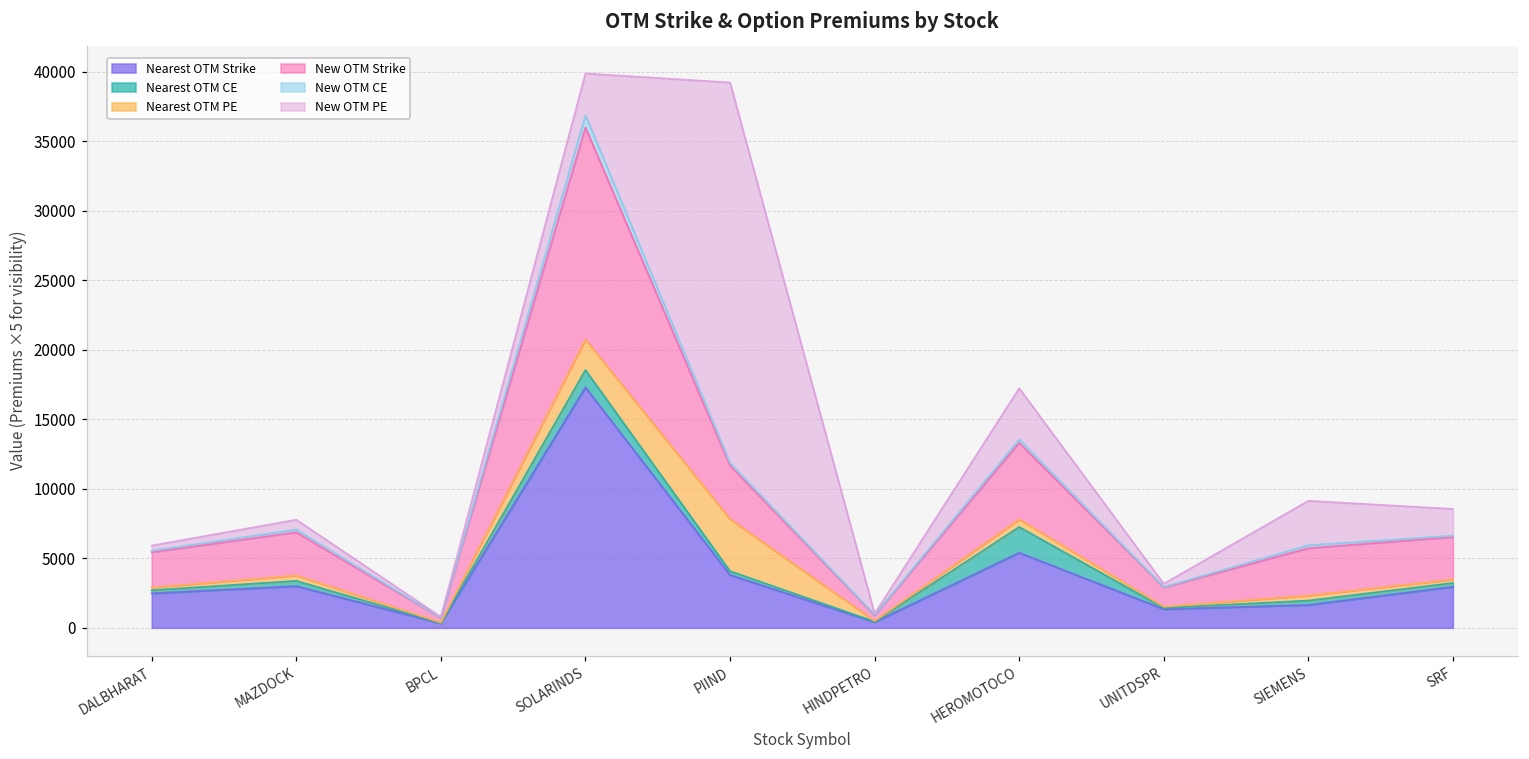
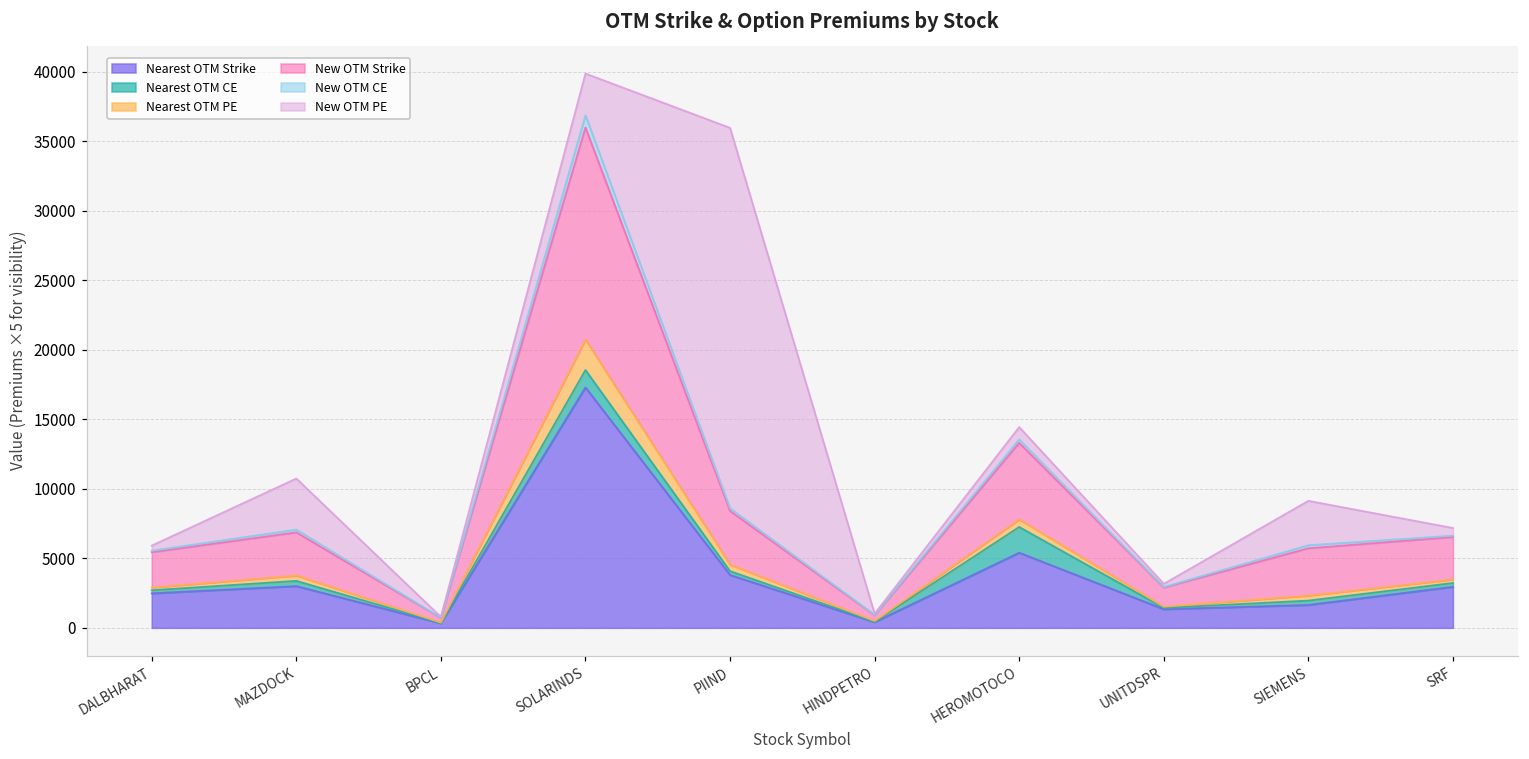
New OTM PE, MAZDOCK: 700 -> 3700
Nearest OTM PE, PIIND: 3700 -> 500
New OTM PE, HEROMOTOCO: 3700 -> 900
New OTM PE, SRF: 1900 -> 600
